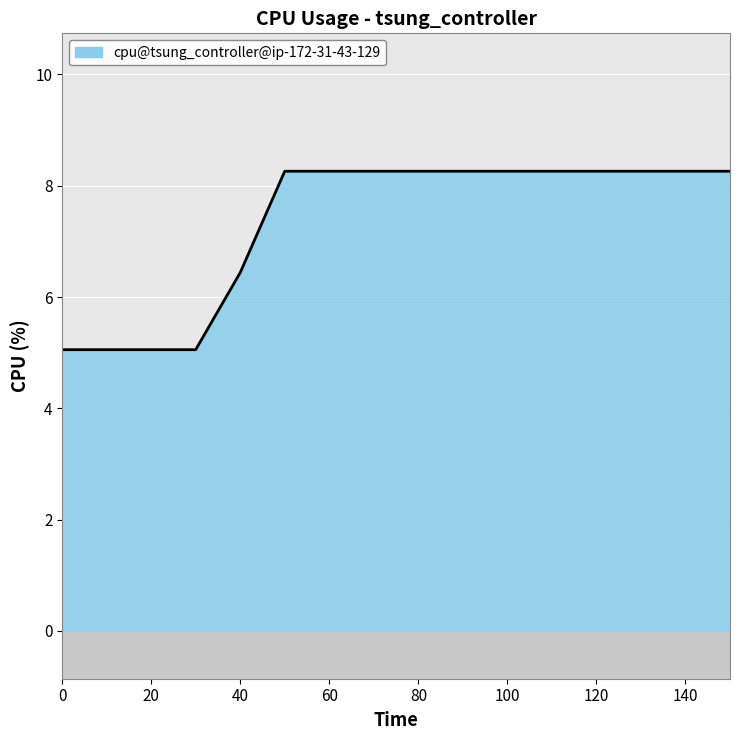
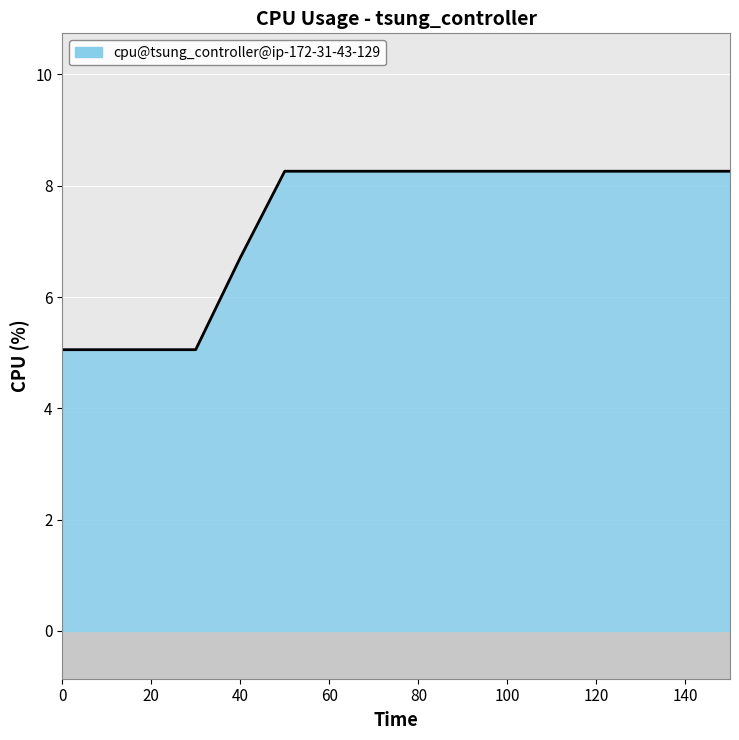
40: 6.4 -> 6.7
